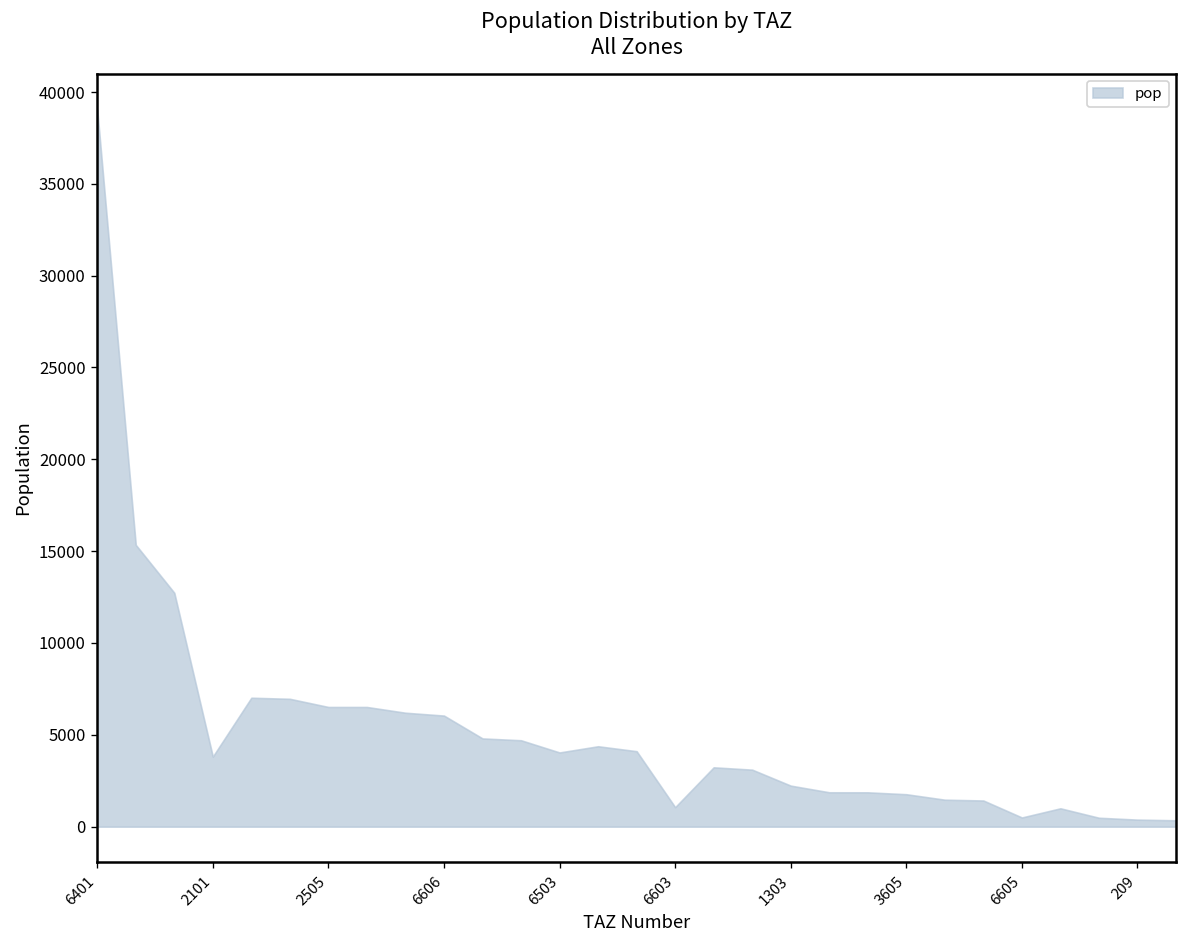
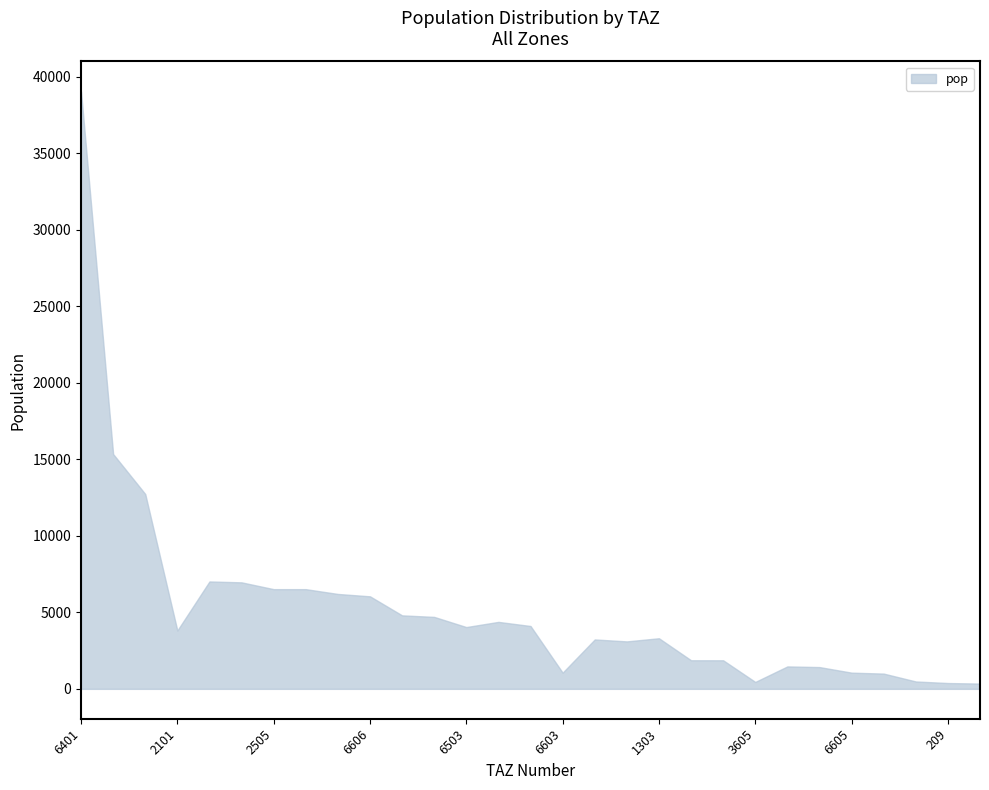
1303: 2200 -> 3300
3605: 1800 -> 500
6605: 500 -> 1100
